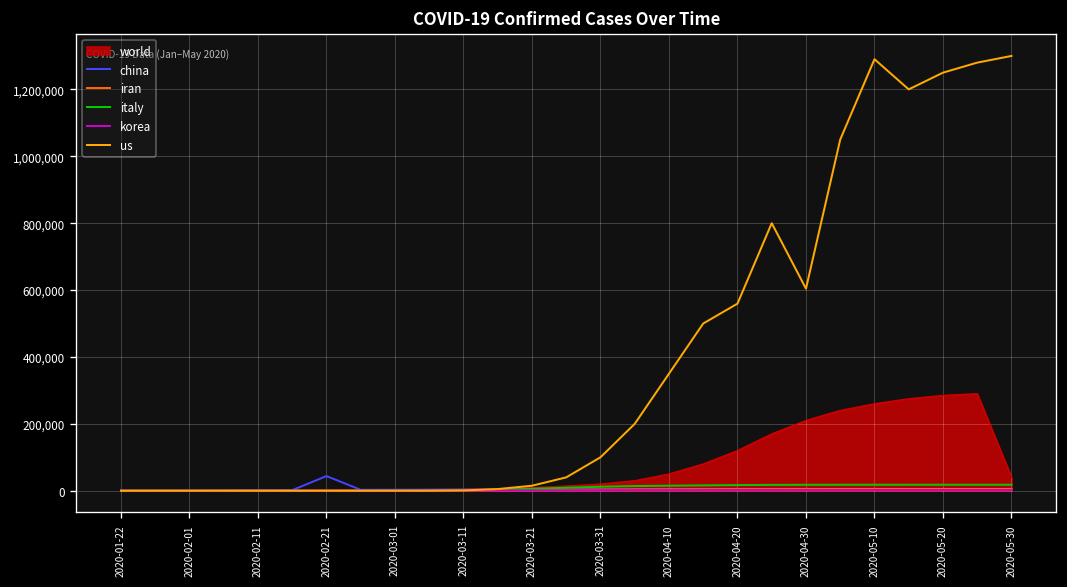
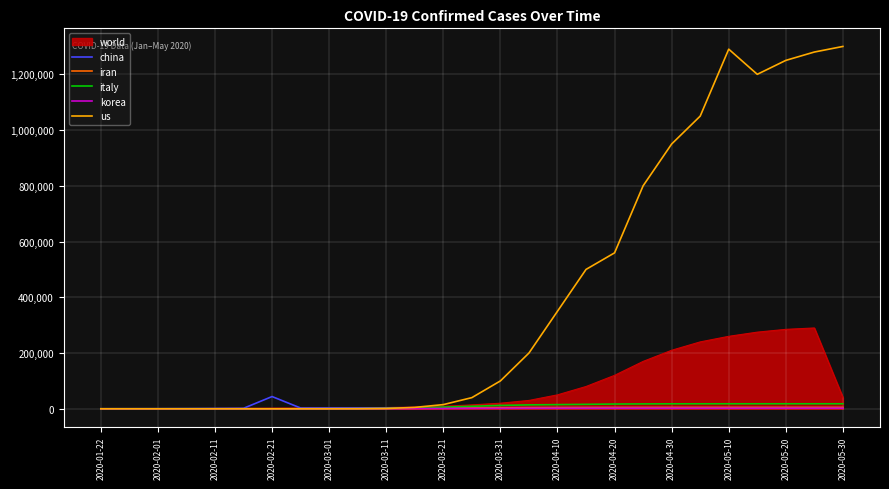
us, 2020-04-30: 600,000 -> 950,000
